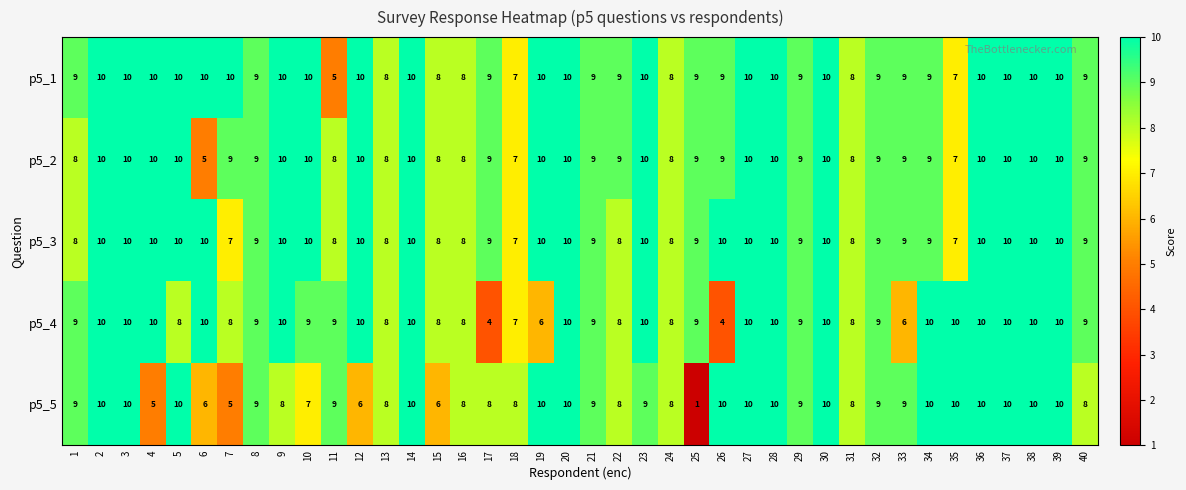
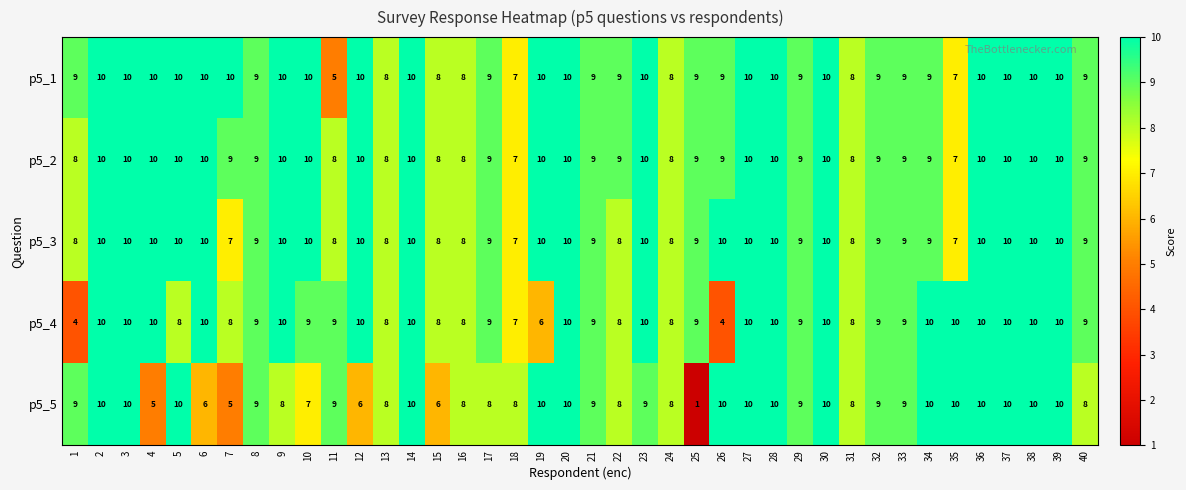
p5_2, 6: 5 -> 10
p5_4, 1: 9 -> 4
p5_4, 17: 4 -> 9
p5_4, 33: 6 -> 9
